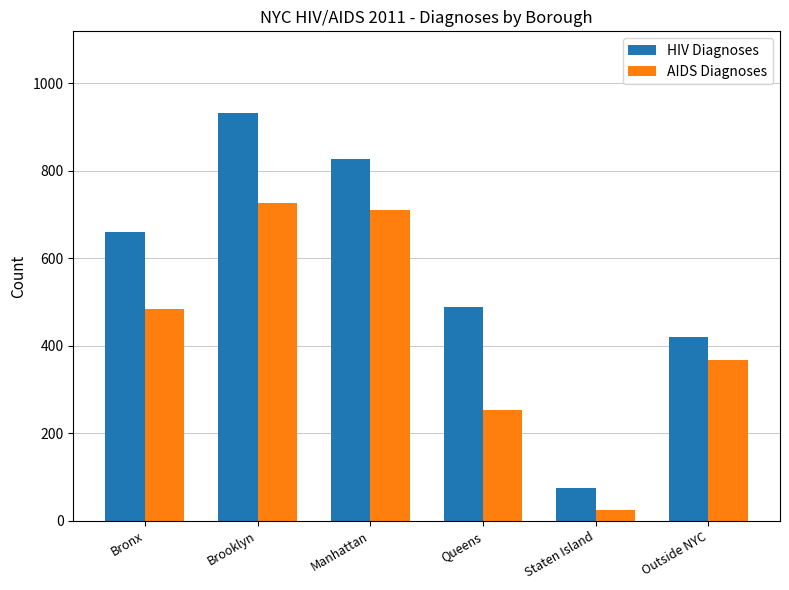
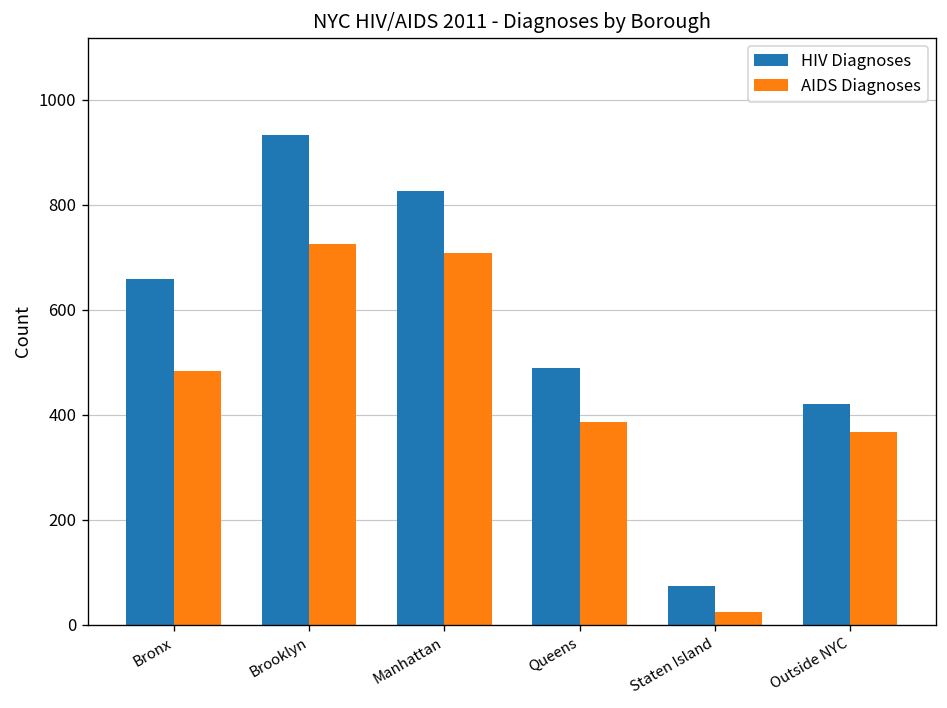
AIDS Diagnoses, Queens: 250 -> 390
